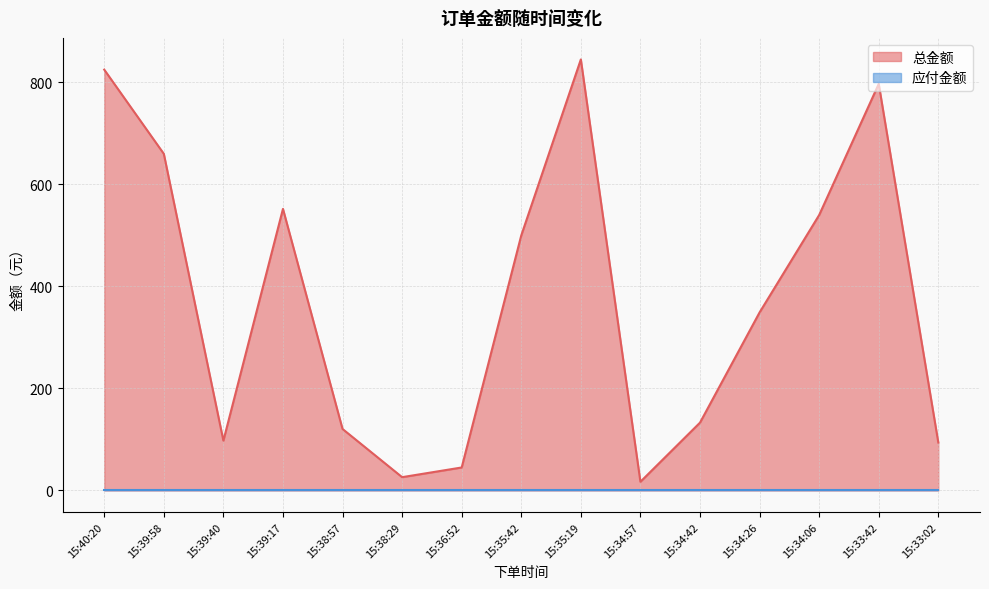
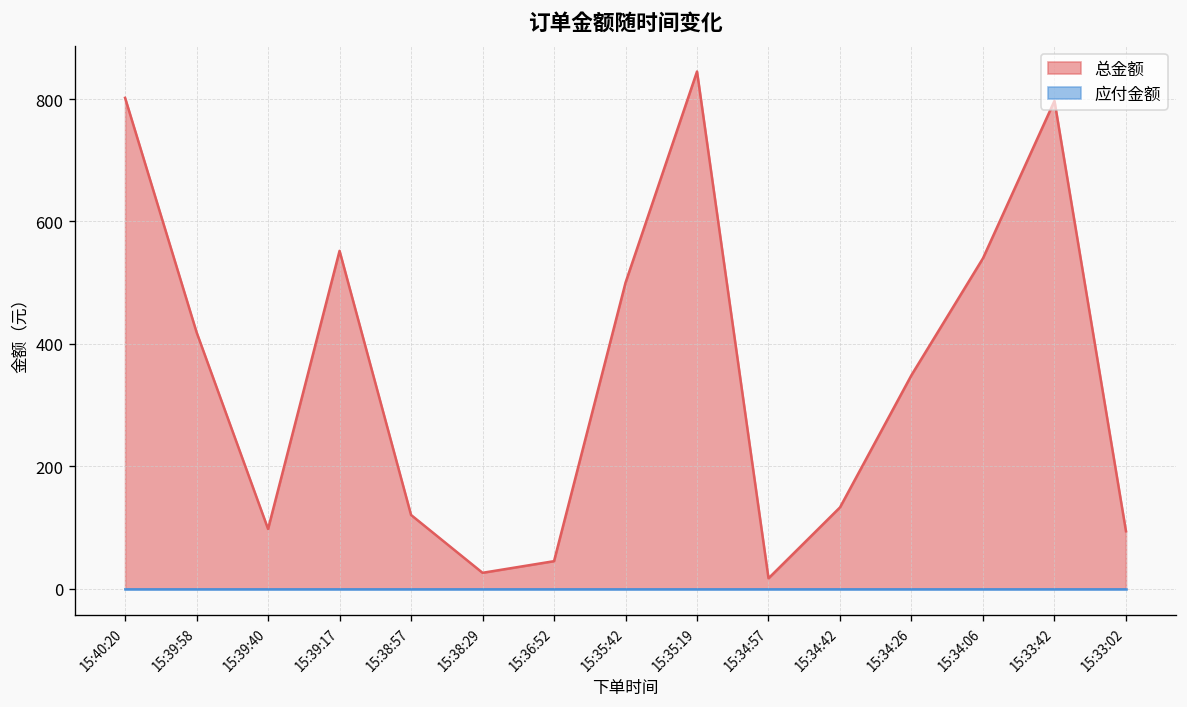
总金额, 15:40:20: 830 -> 800
总金额, 15:39:58: 660 -> 420
